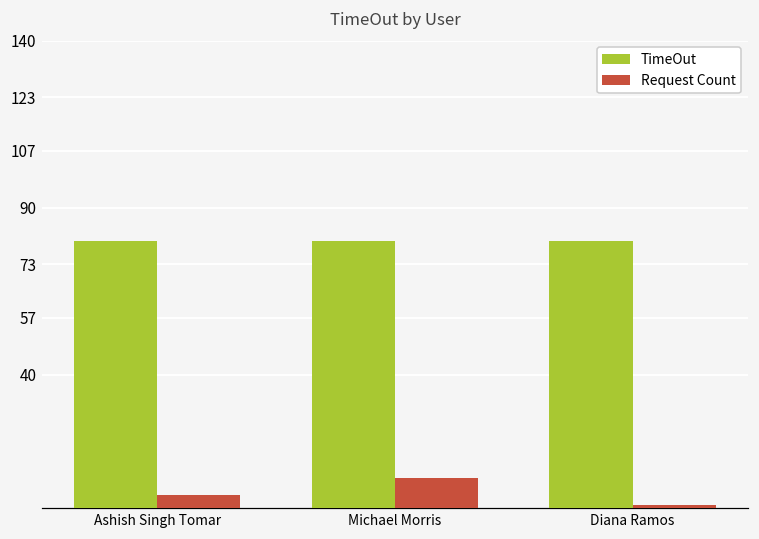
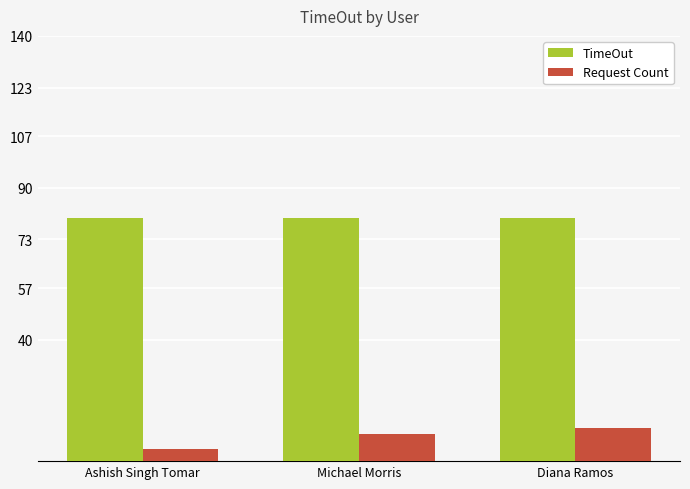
Request Count, Diana Ramos: 1 -> 11
